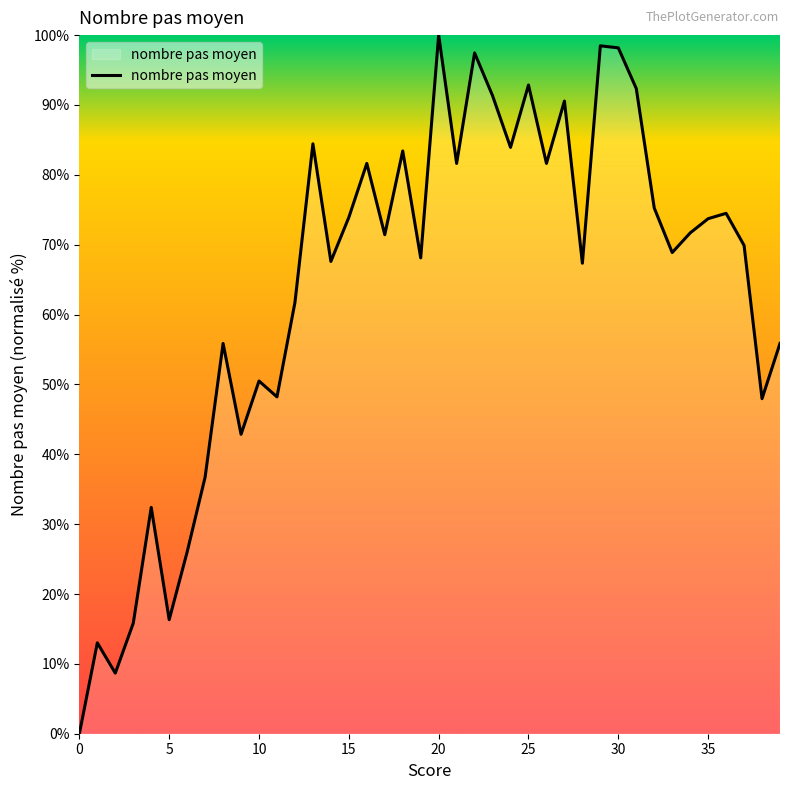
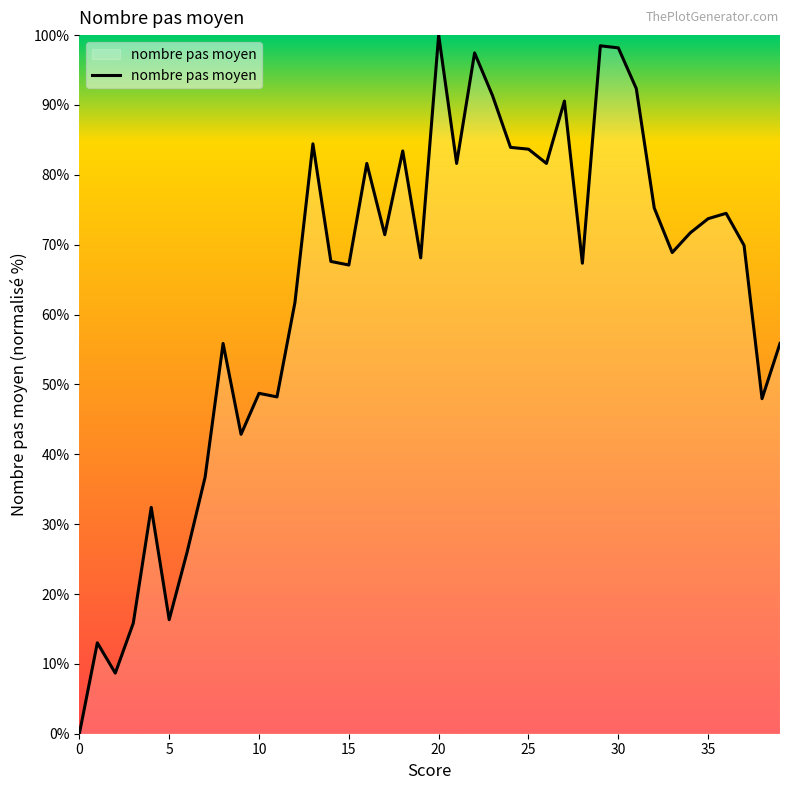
10: 50% -> 49%
15: 74% -> 67%
25: 93% -> 84%
